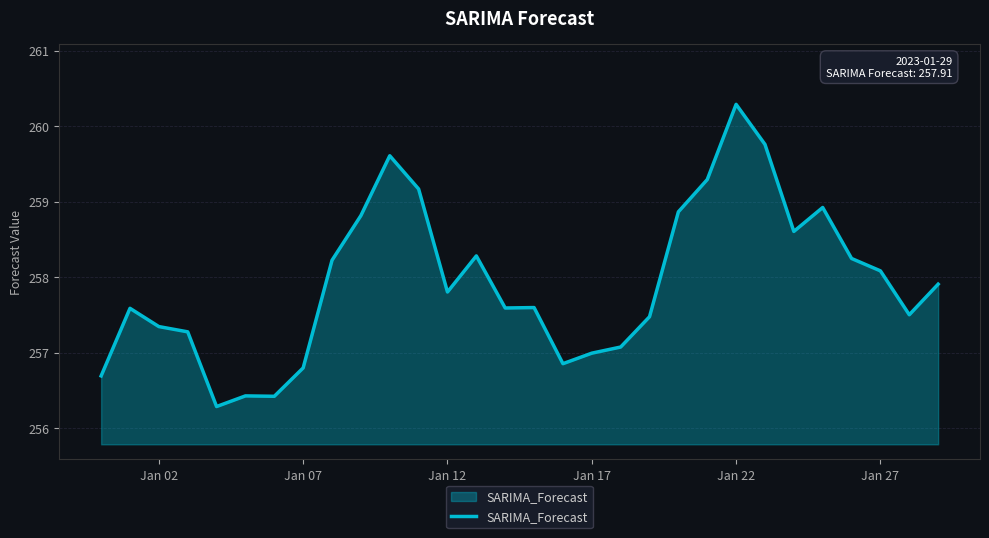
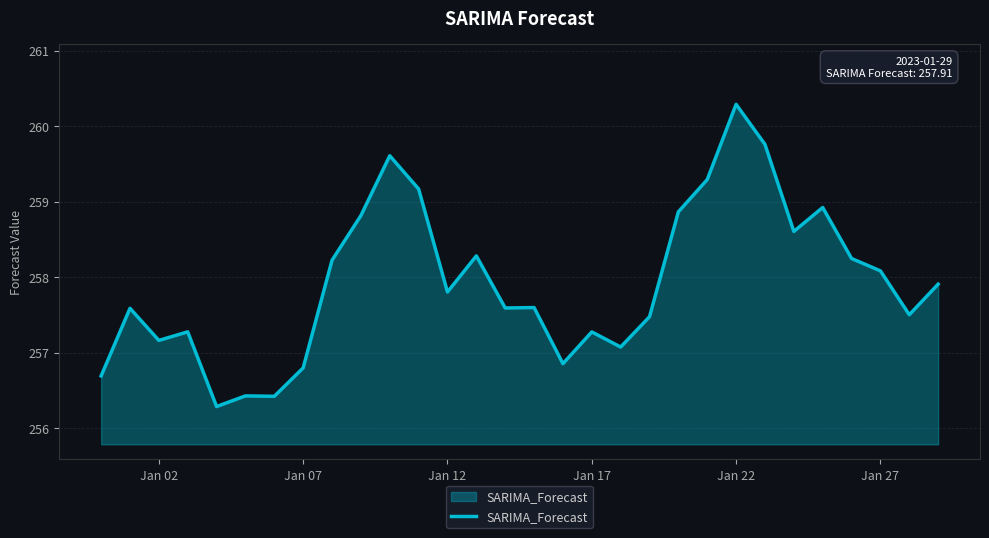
Jan 02: 257.3 -> 257.2
Jan 17: 257.0 -> 257.3
